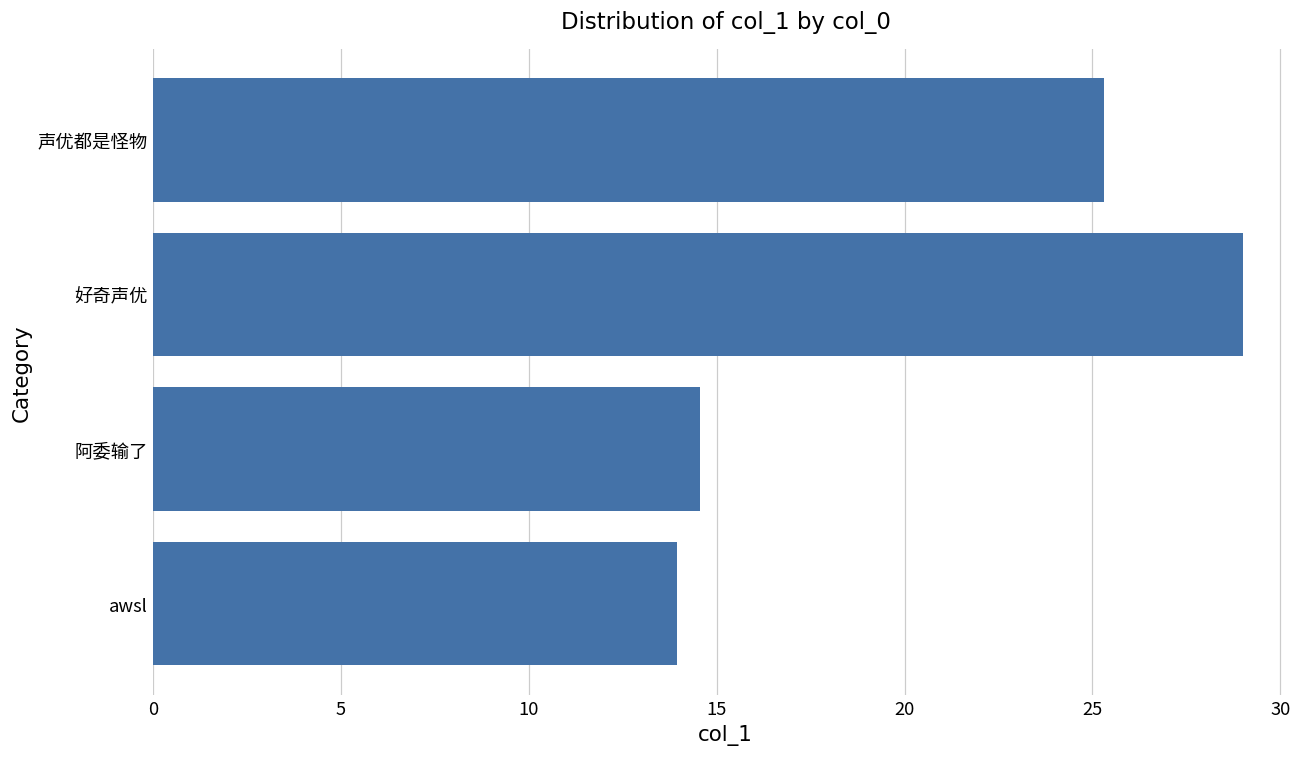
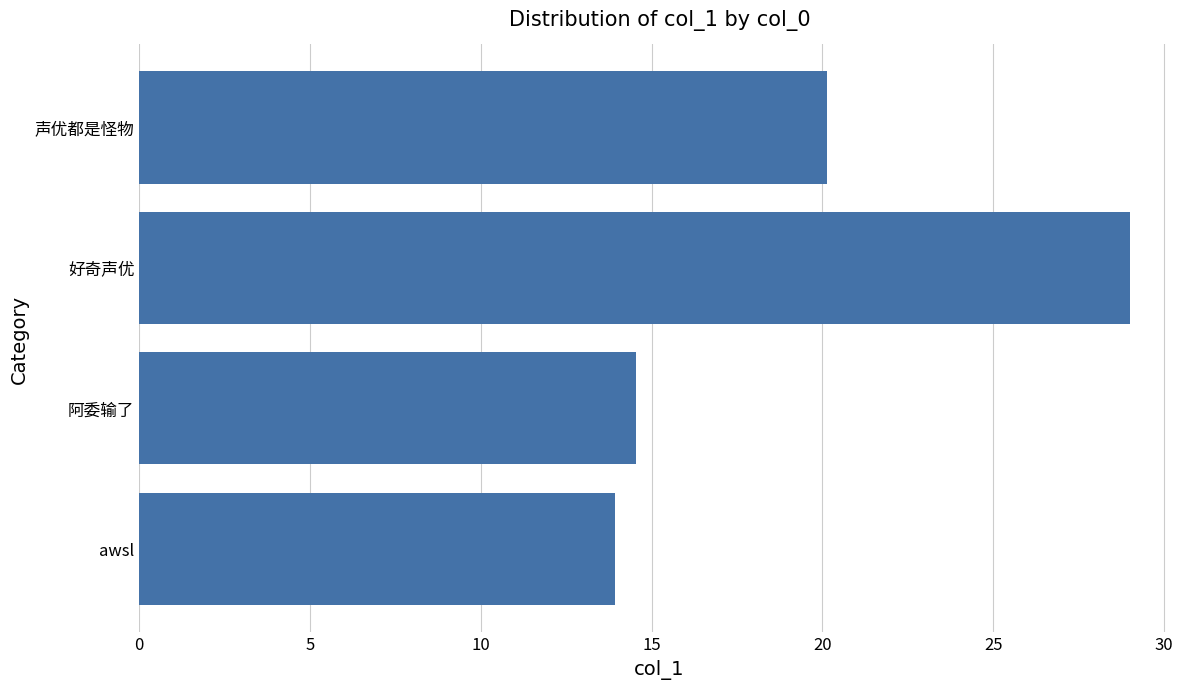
声优都是怪物: 25.3 -> 20.1
